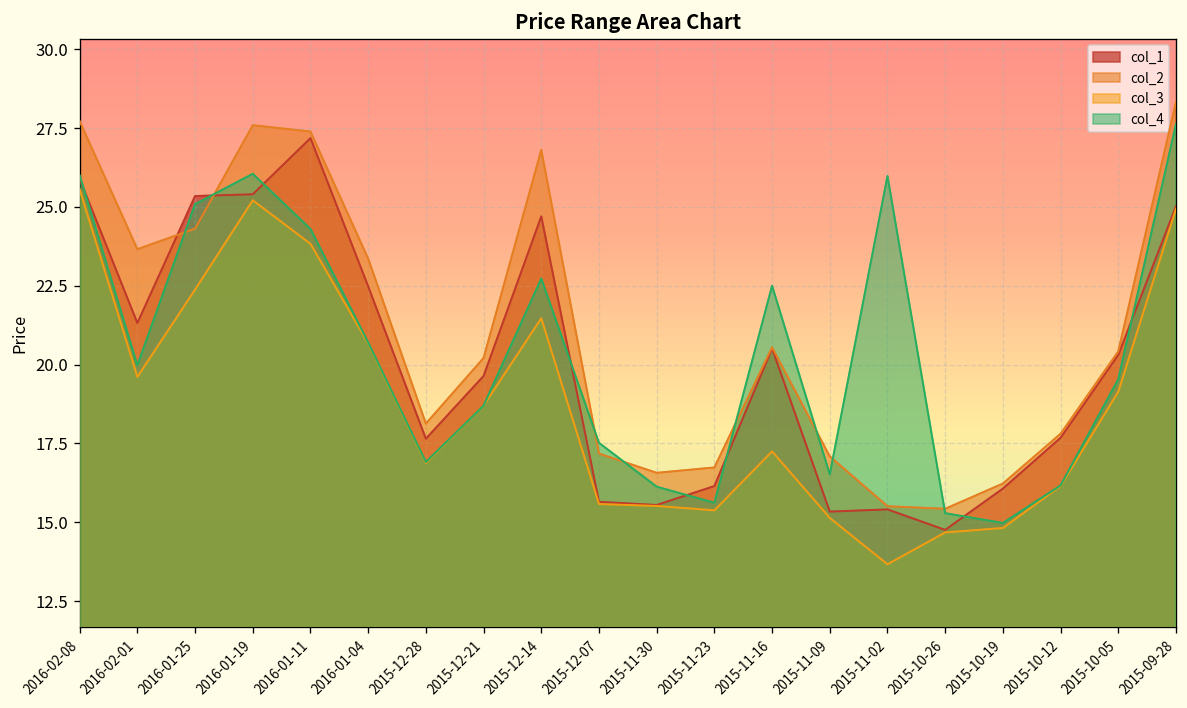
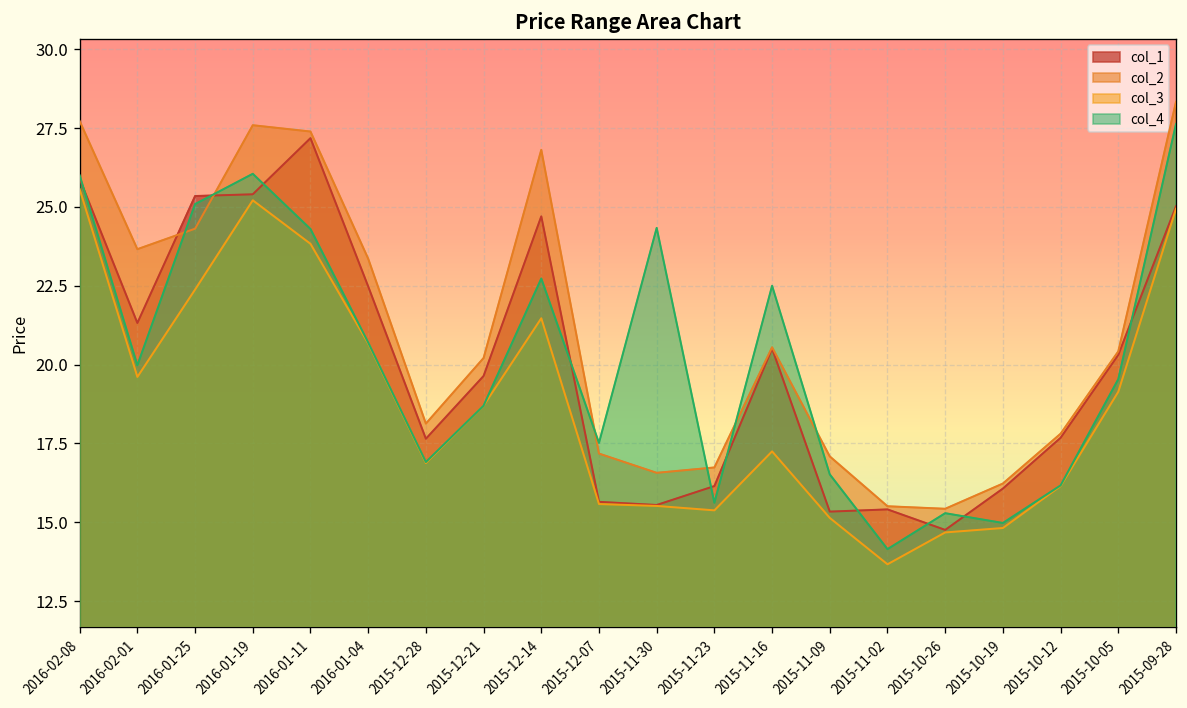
col_4, 2015-11-30: 16.1 -> 24.3
col_4, 2015-11-02: 26.0 -> 14.2
